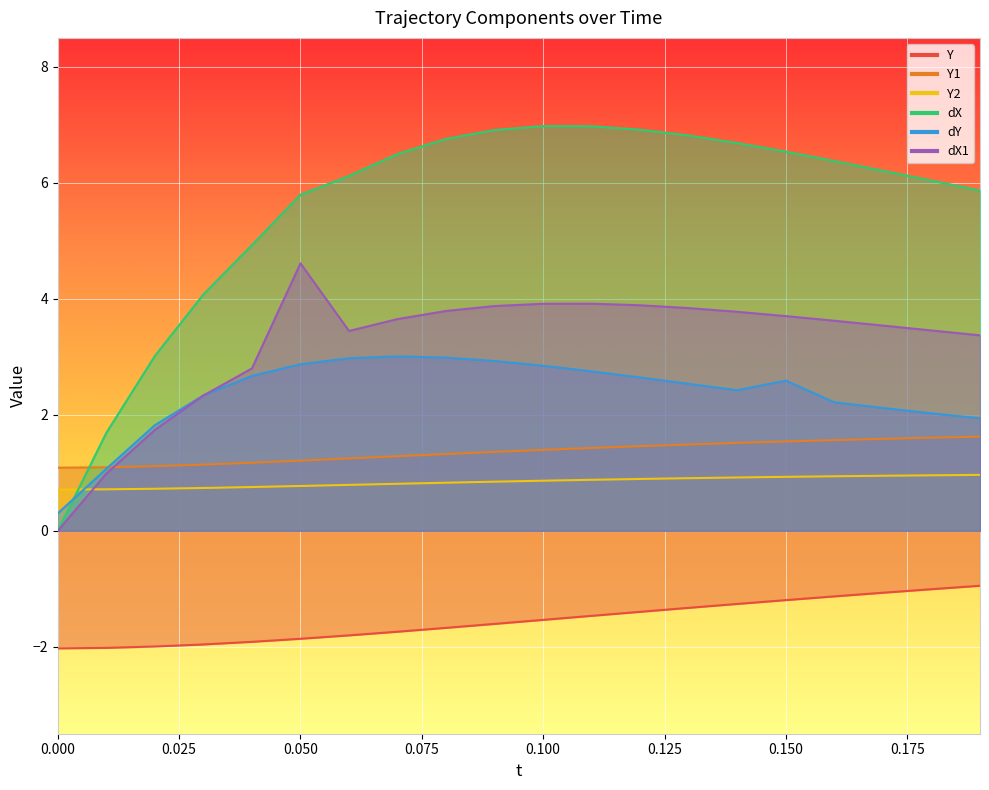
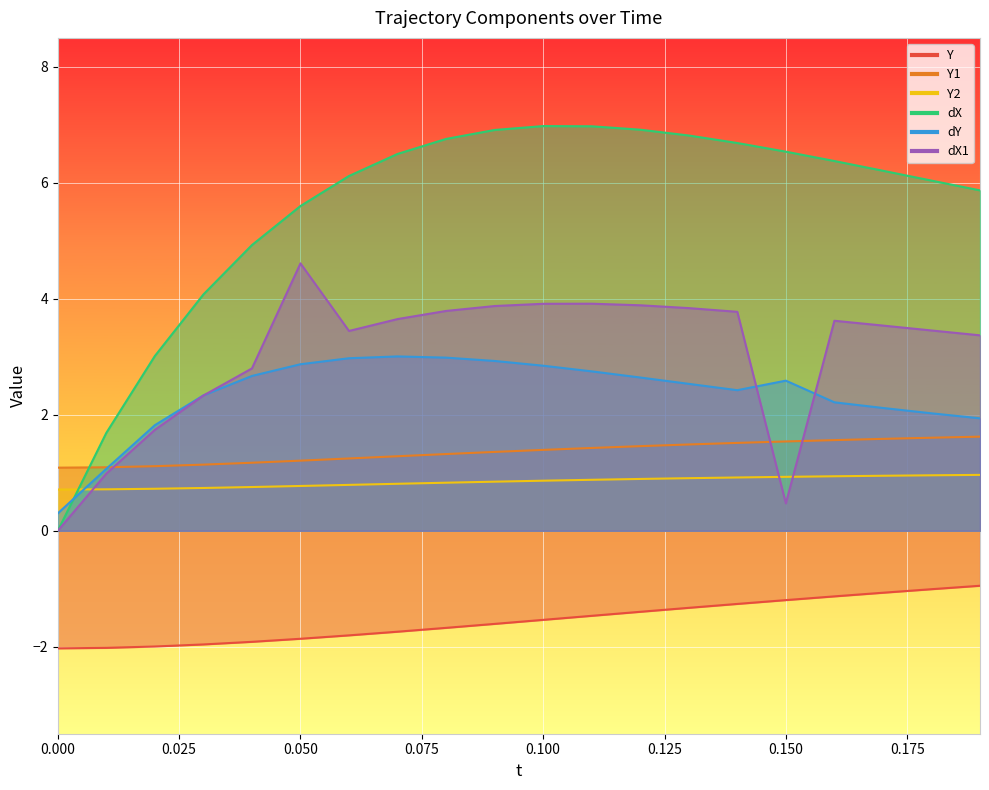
dX, 0.050: 5.8 -> 5.6
dX1, 0.150: 3.7 -> 0.5
